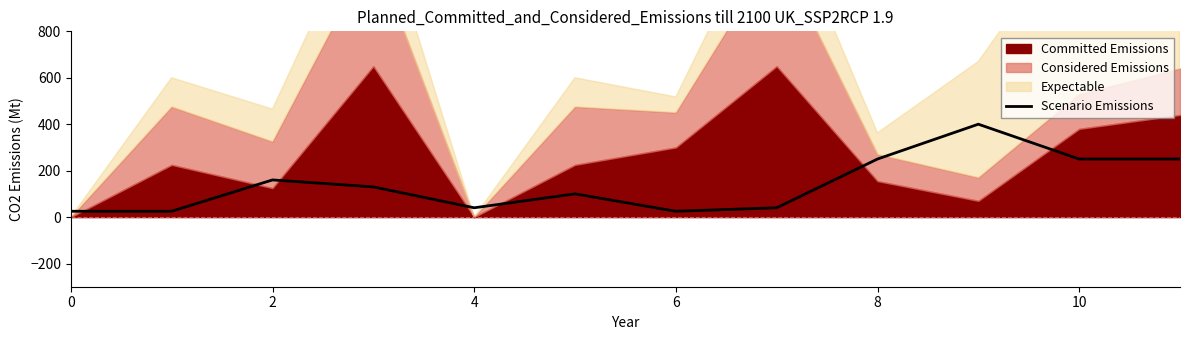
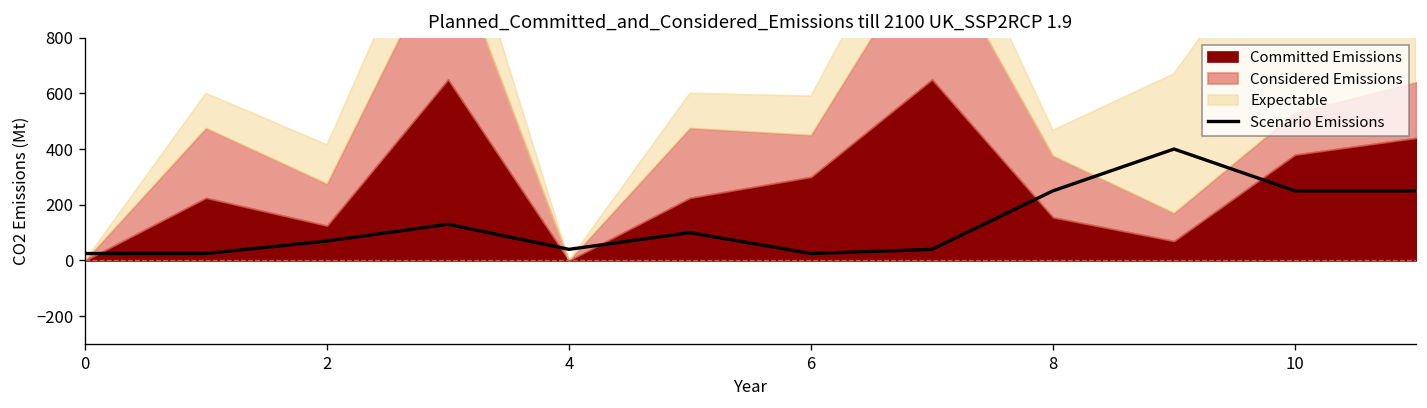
Scenario Emissions, 2: 160 -> 70
Considered Emissions, 2: 200 -> 150
Expectable, 6: 70 -> 140
Considered Emissions, 8: 120 -> 220
